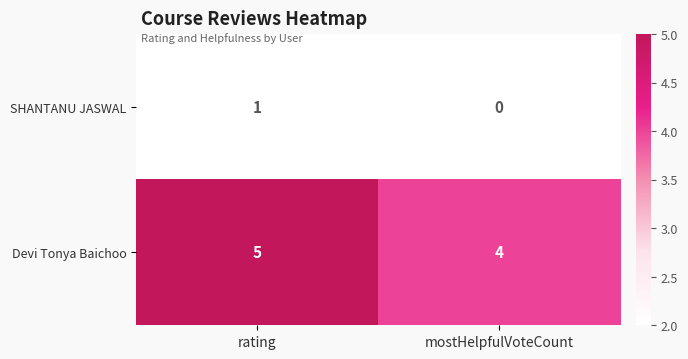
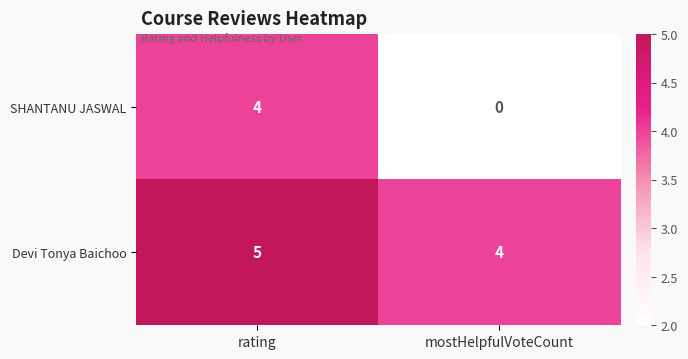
SHANTANU JASWAL, rating: 1 -> 4
